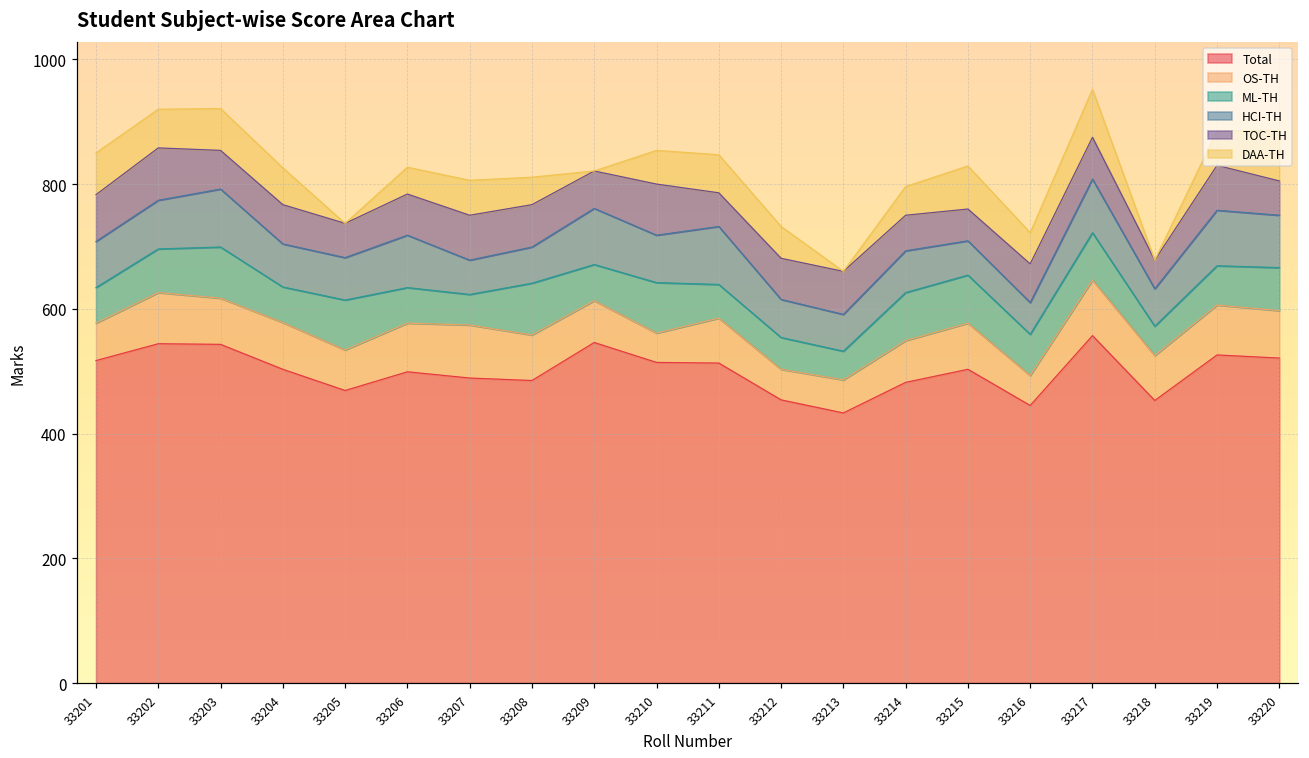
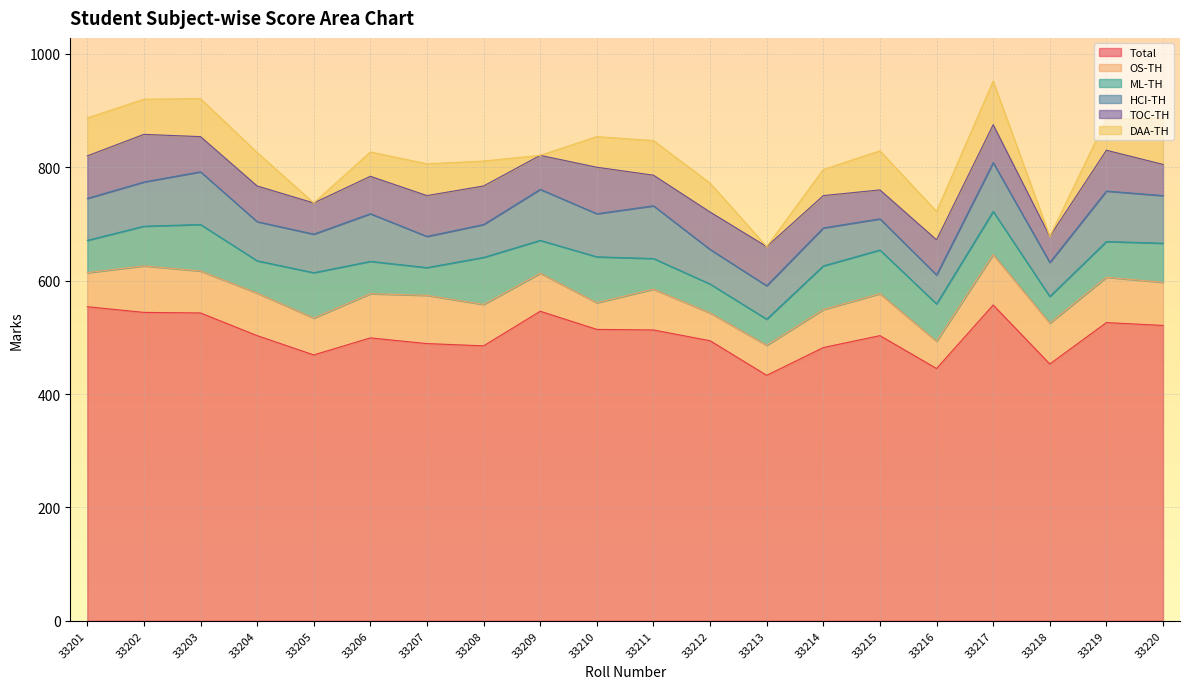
Total, 33201: 520 -> 550
Total, 33212: 450 -> 490
